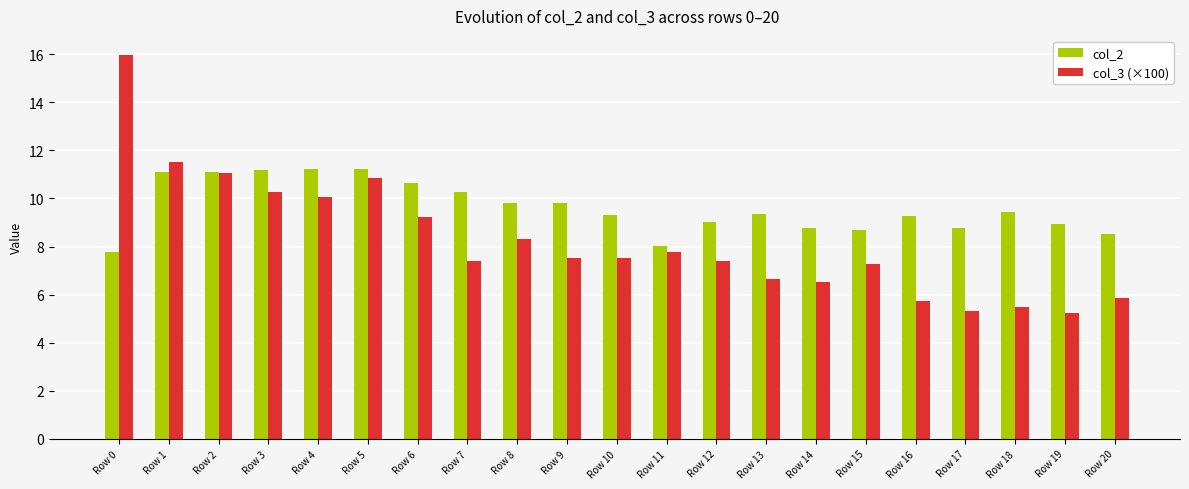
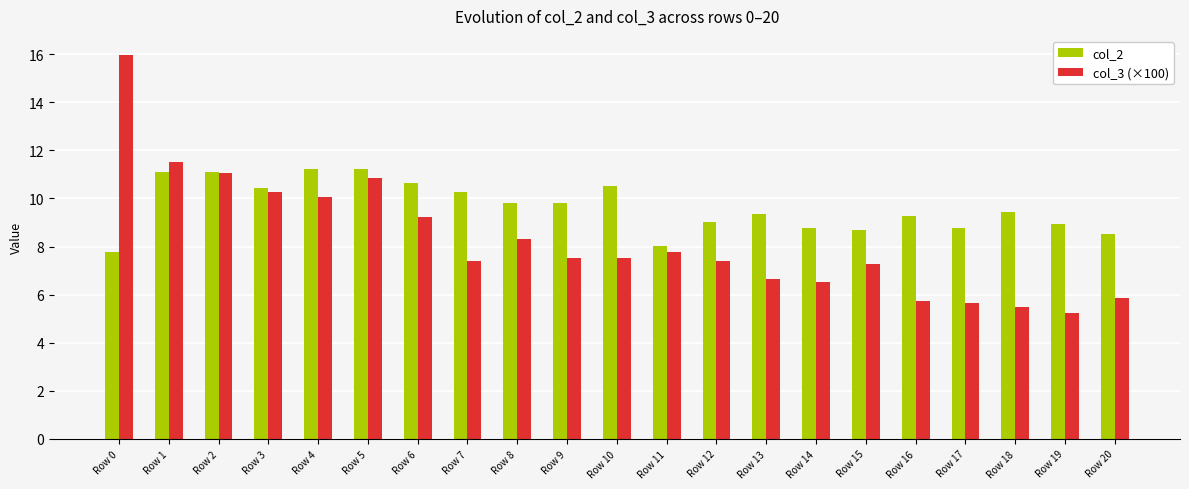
col_2, Row 3: 11.2 -> 10.4
col_2, Row 10: 9.3 -> 10.5
col_3 (×100), Row 17: 5.3 -> 5.7
